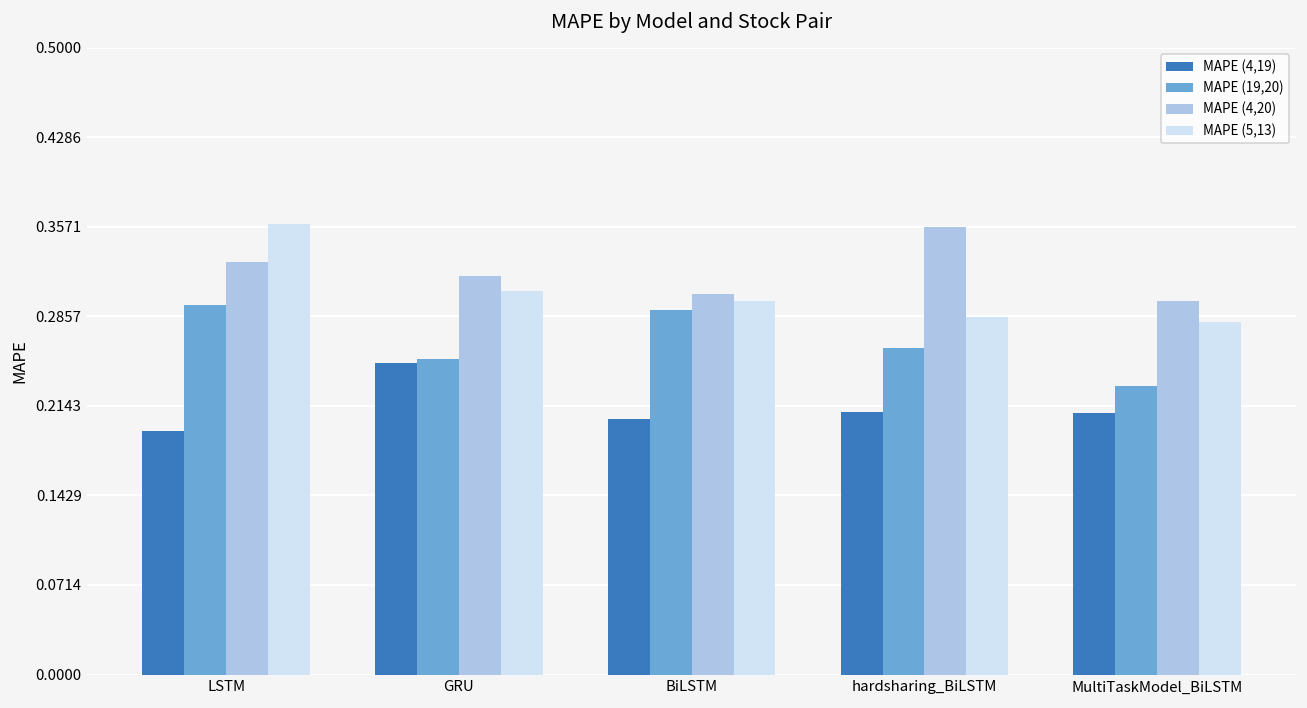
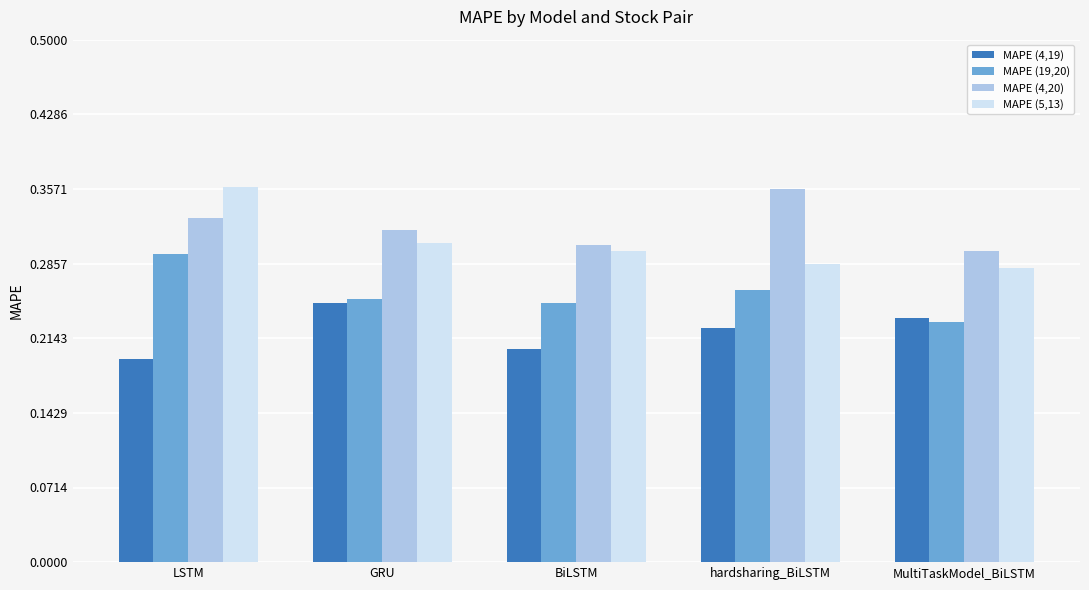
MAPE (19,20), BiLSTM: 0.291 -> 0.248
MAPE (4,19), hardsharing_BiLSTM: 0.210 -> 0.224
MAPE (4,19), MultiTaskModel_BiLSTM: 0.208 -> 0.234
